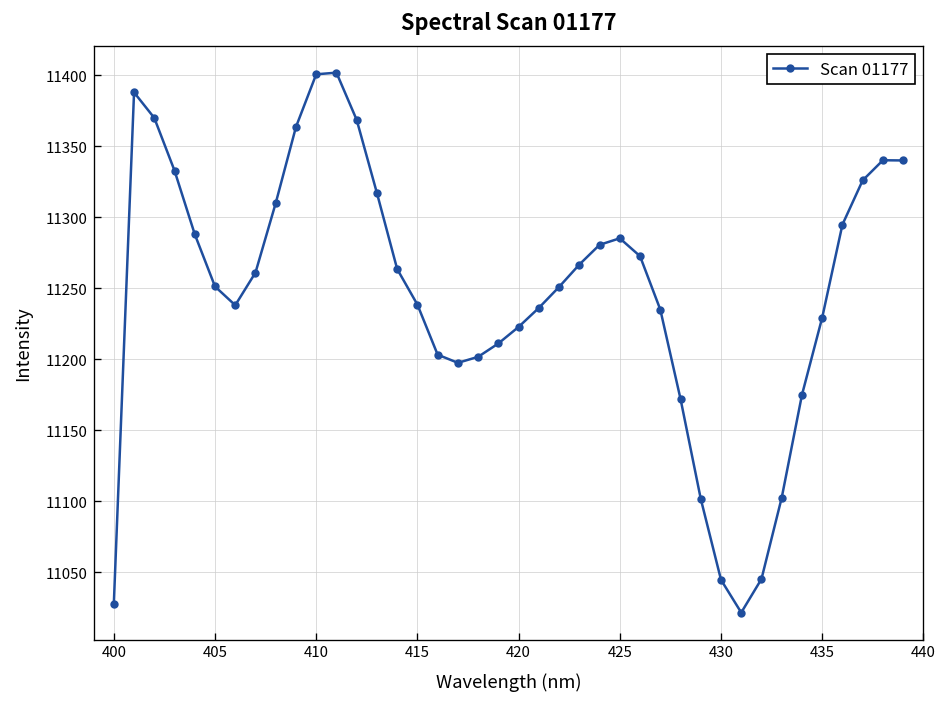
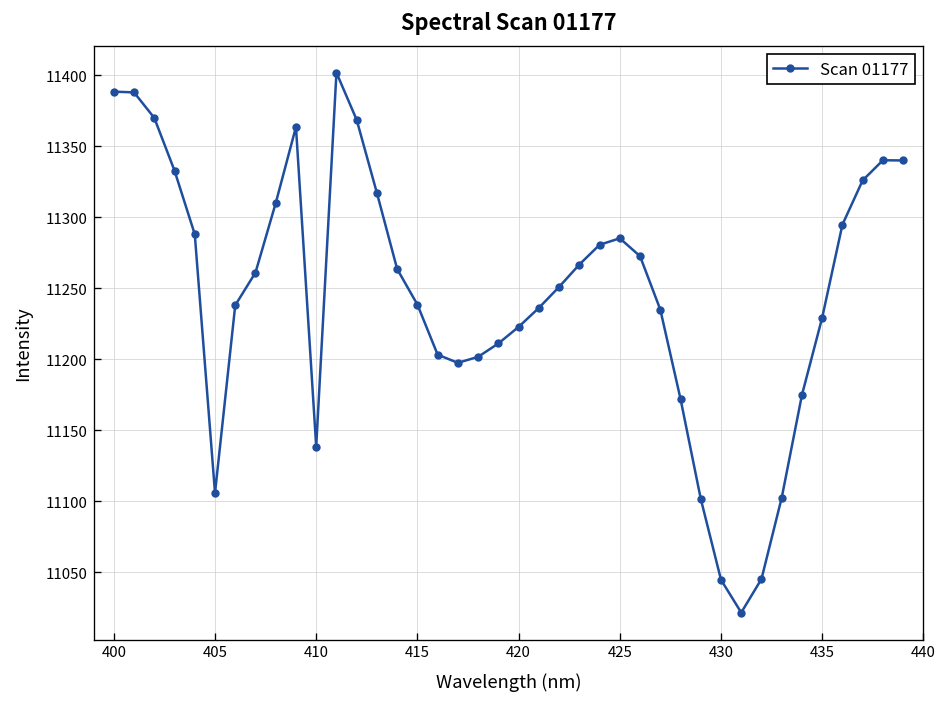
400: 11027 -> 11388
405: 11251 -> 11106
410: 11401 -> 11138
